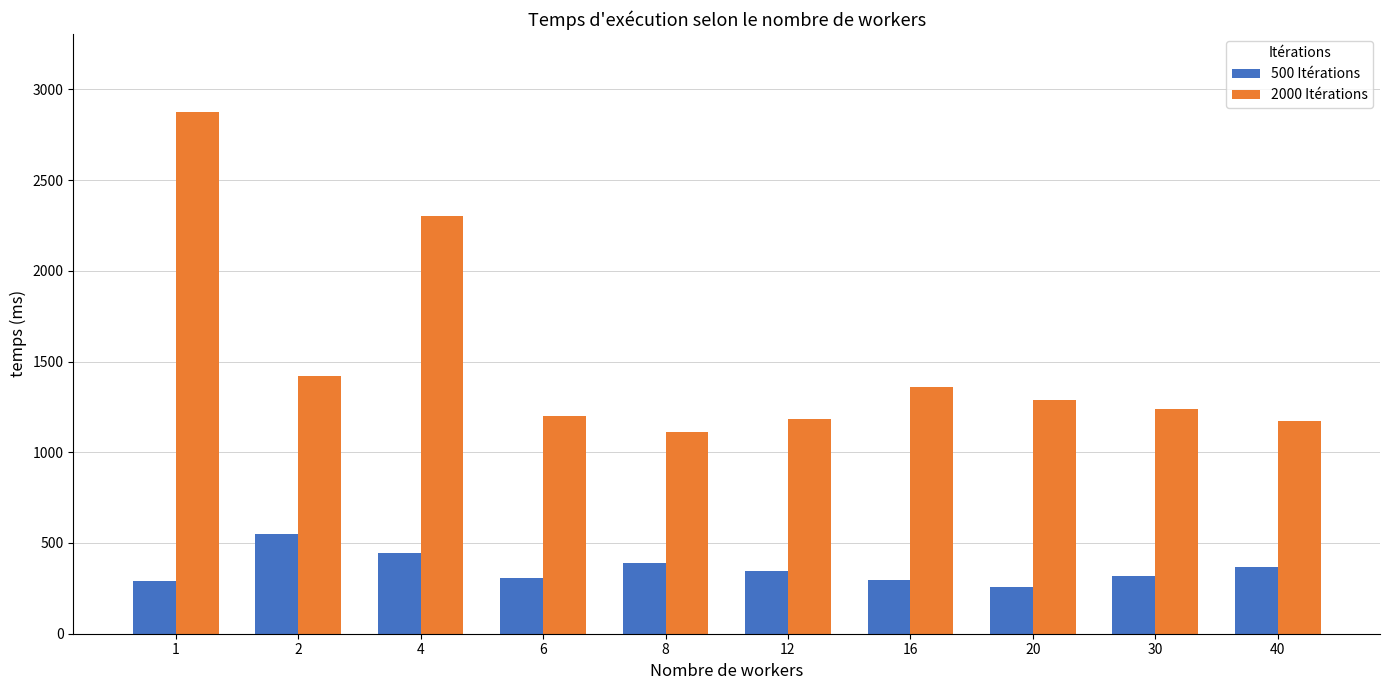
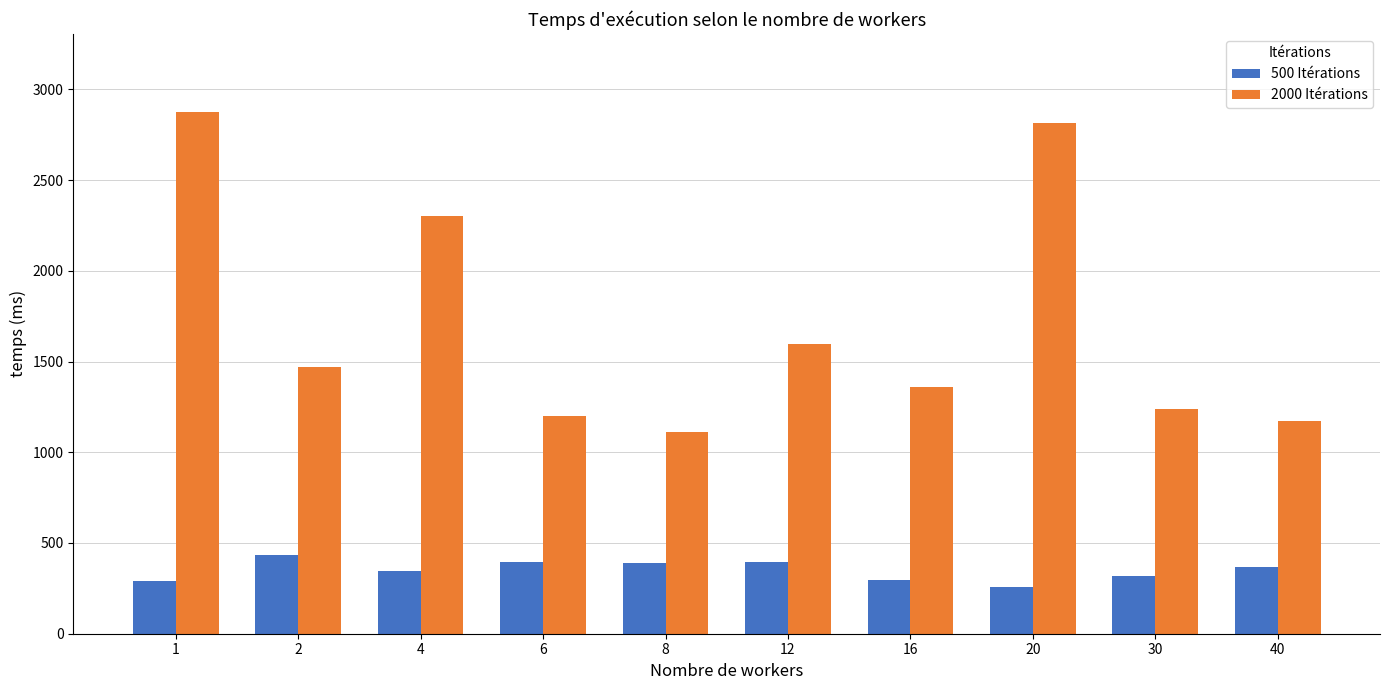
500 Itérations, 2: 550 -> 440
2000 Itérations, 2: 1420 -> 1470
500 Itérations, 4: 440 -> 340
500 Itérations, 6: 310 -> 390
500 Itérations, 12: 340 -> 400
2000 Itérations, 12: 1180 -> 1600
2000 Itérations, 20: 1290 -> 2820
